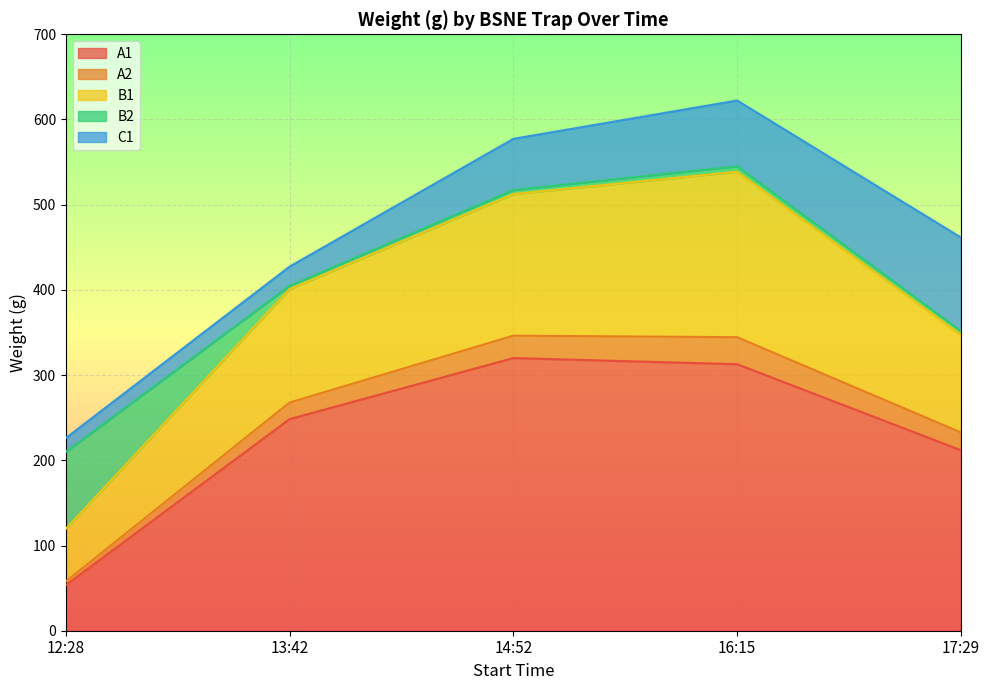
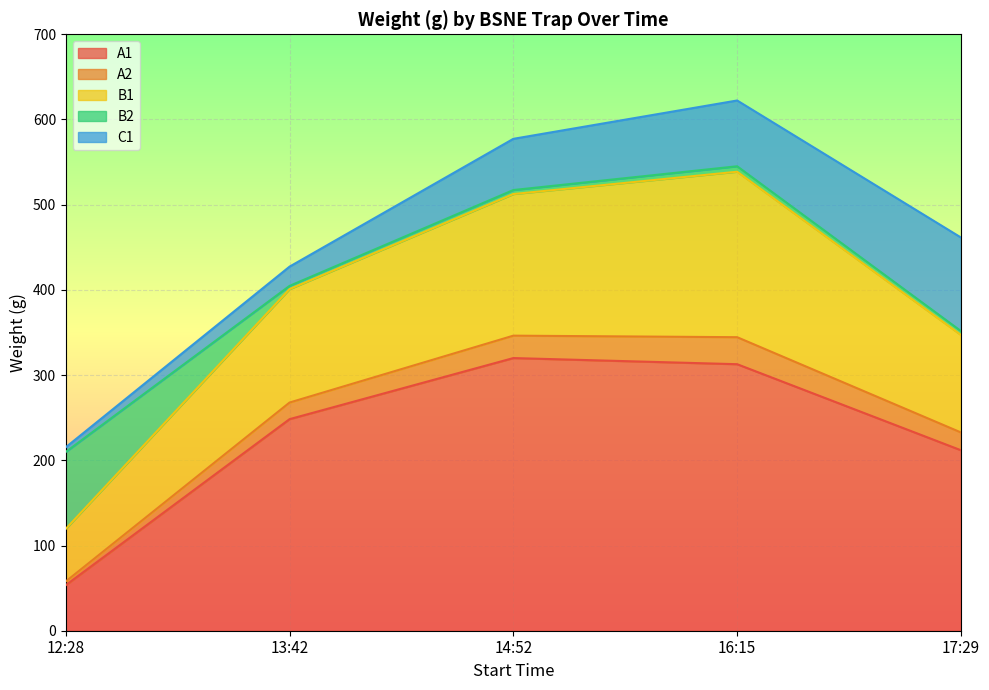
C1, 12:28: 20 -> 10
